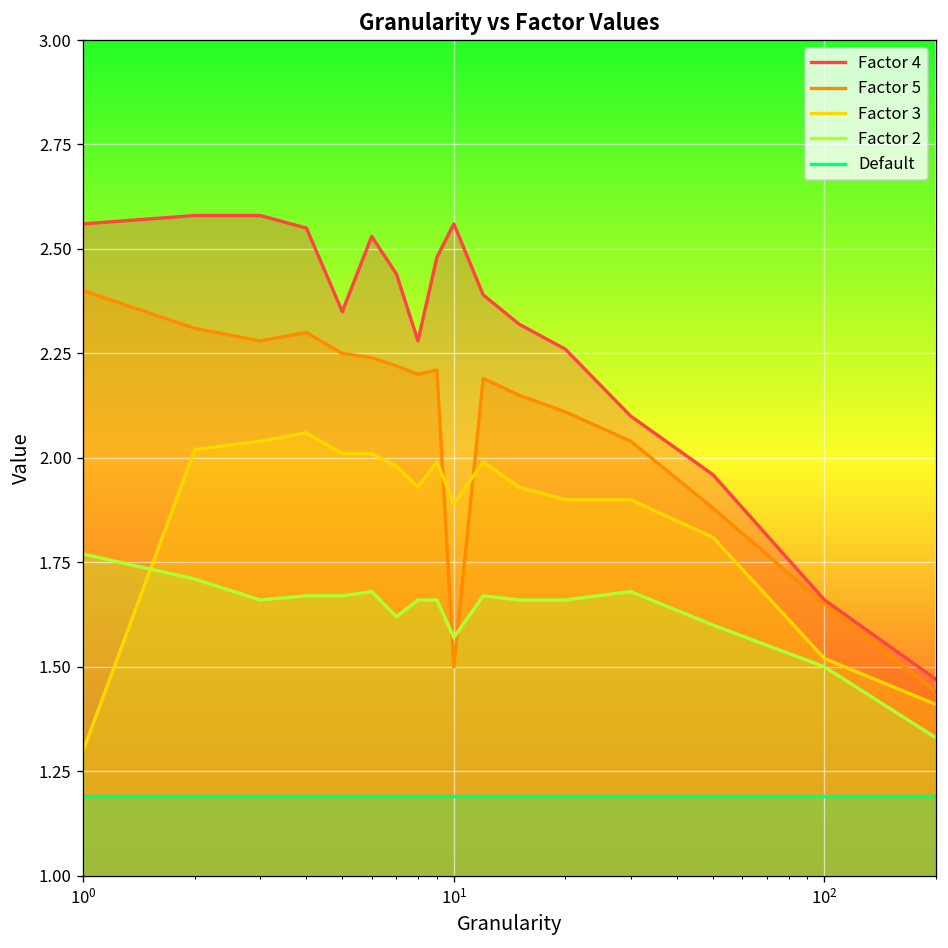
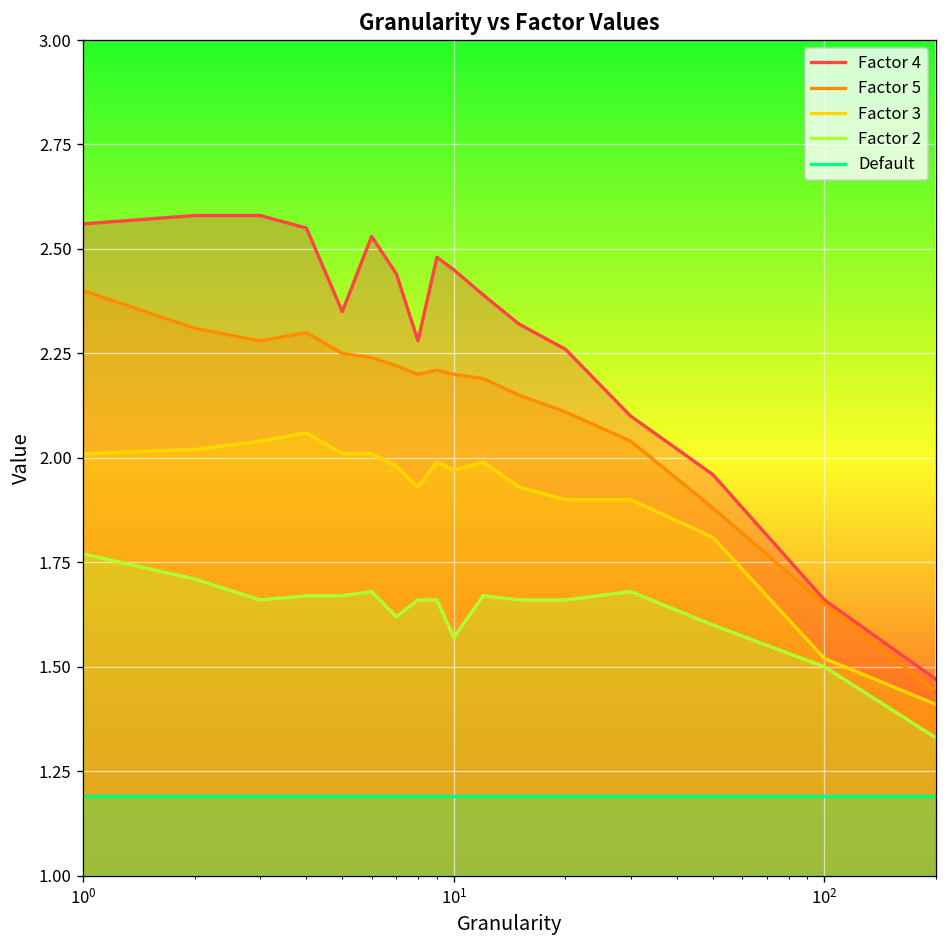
Factor 3, 10^0: 1.30 -> 2.01
Factor 4, 10^1: 2.56 -> 2.45
Factor 5, 10^1: 1.5 -> 2.2
Factor 3, 10^1: 1.89 -> 1.97
